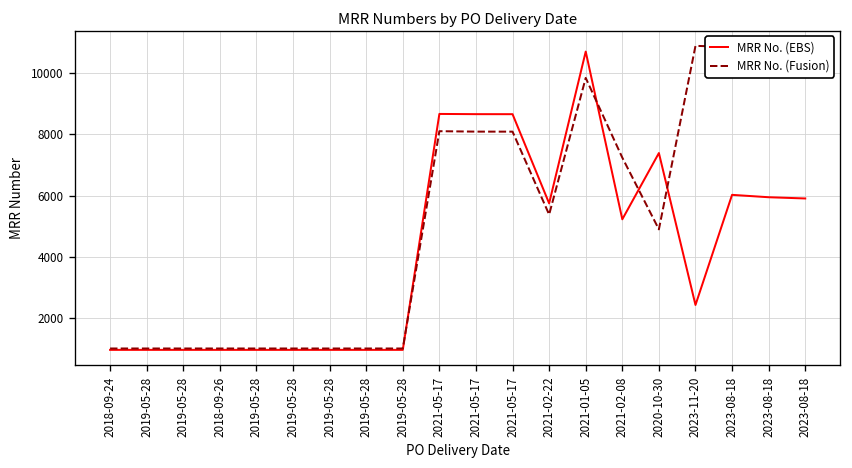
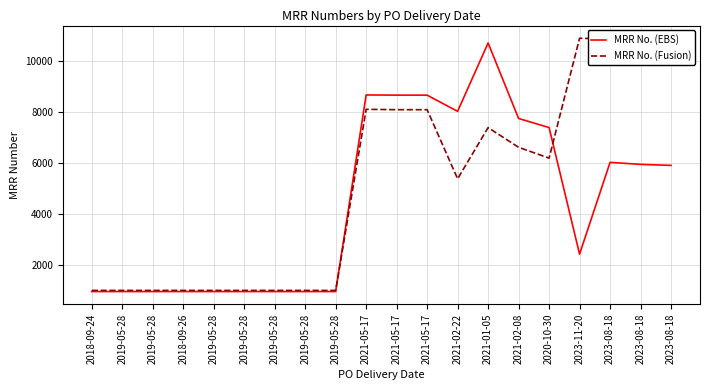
MRR No. (EBS), 2021-02-22: 5700 -> 8000
MRR No. (Fusion), 2021-01-05: 9800 -> 7400
MRR No. (EBS), 2021-02-08: 5200 -> 7700
MRR No. (Fusion), 2021-02-08: 7200 -> 6600
MRR No. (Fusion), 2020-10-30: 4900 -> 6200
